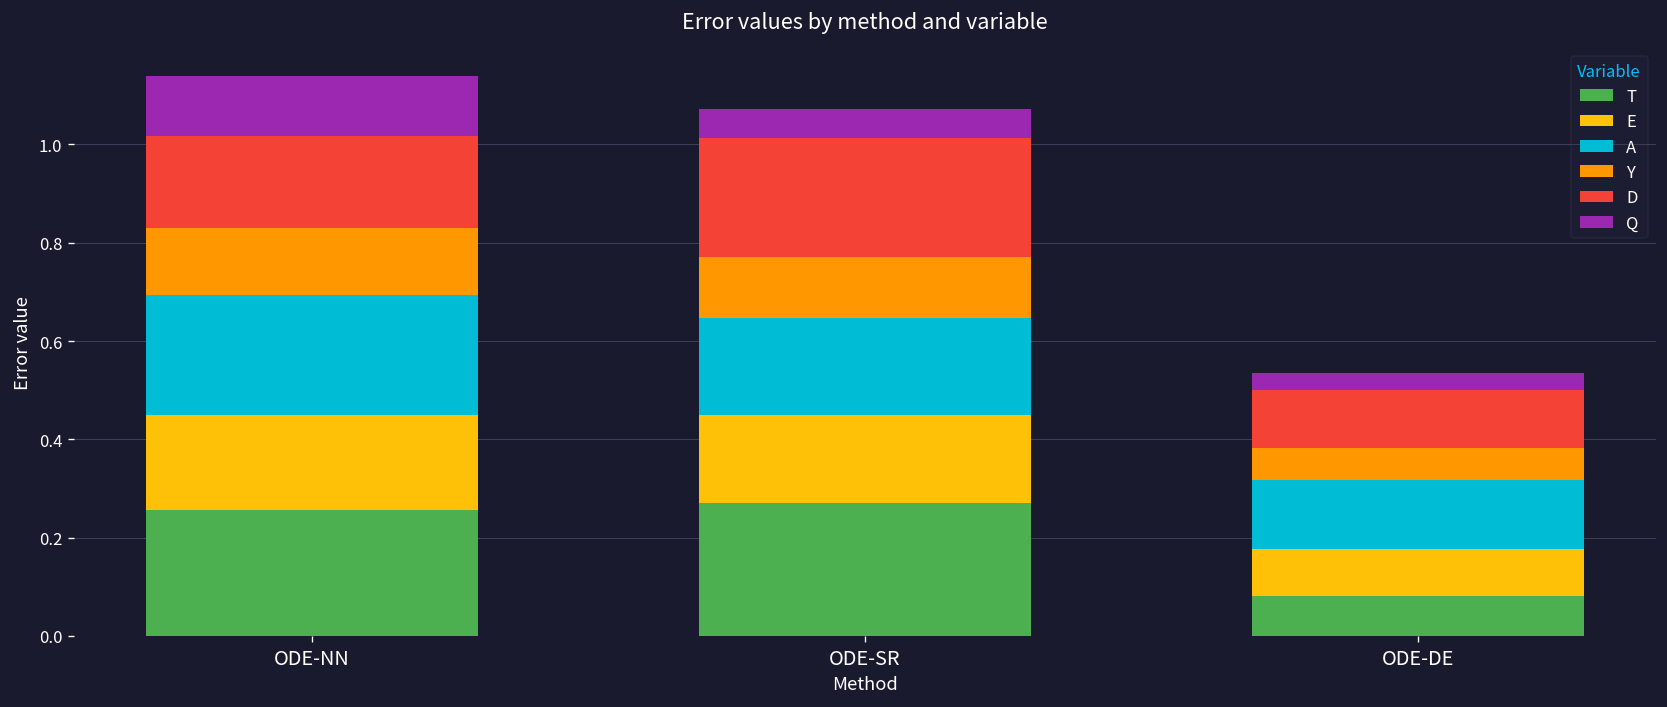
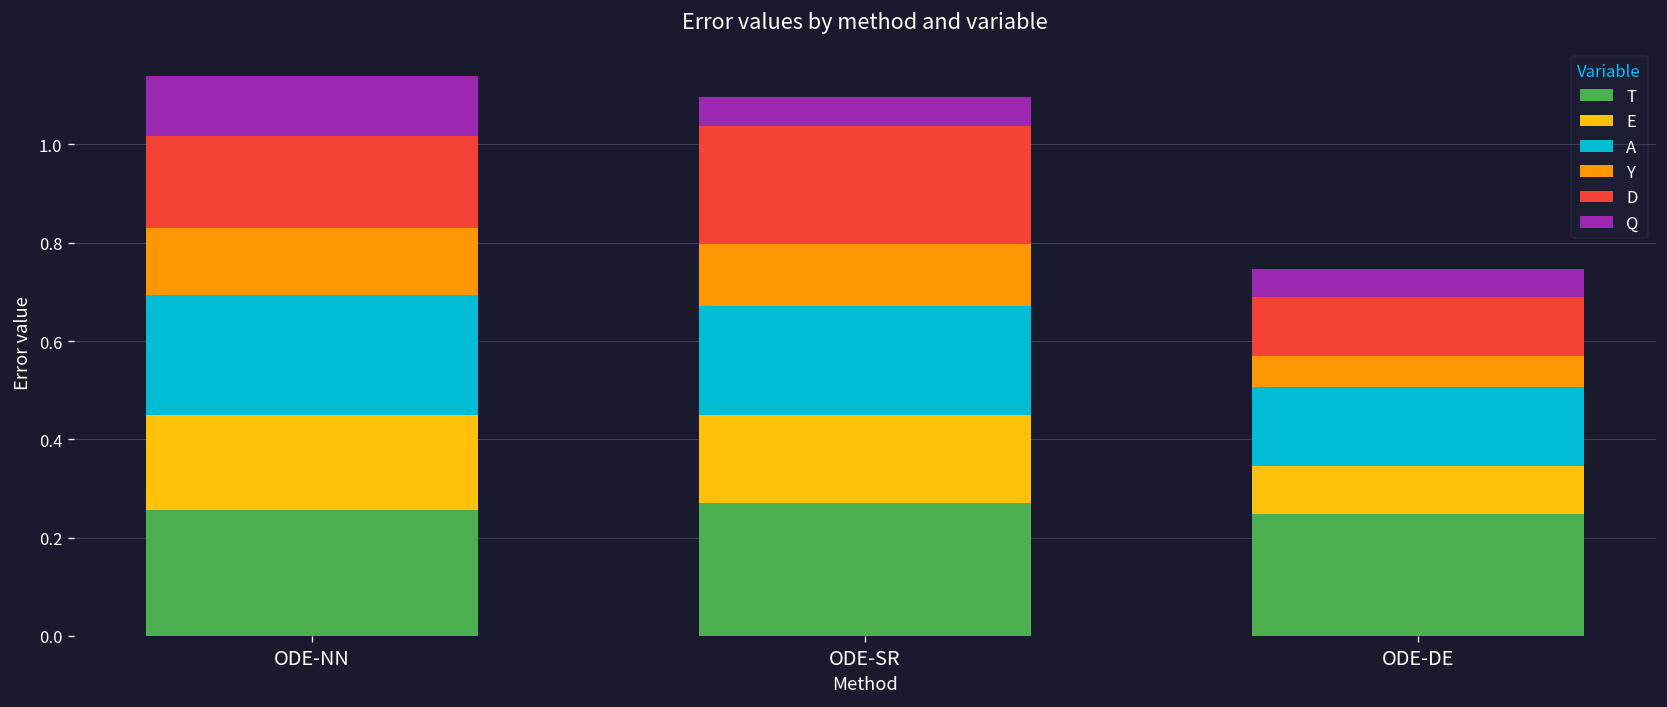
A, ODE-SR: 0.20 -> 0.22
T, ODE-DE: 0.08 -> 0.25
A, ODE-DE: 0.14 -> 0.16
Q, ODE-DE: 0.03 -> 0.06
